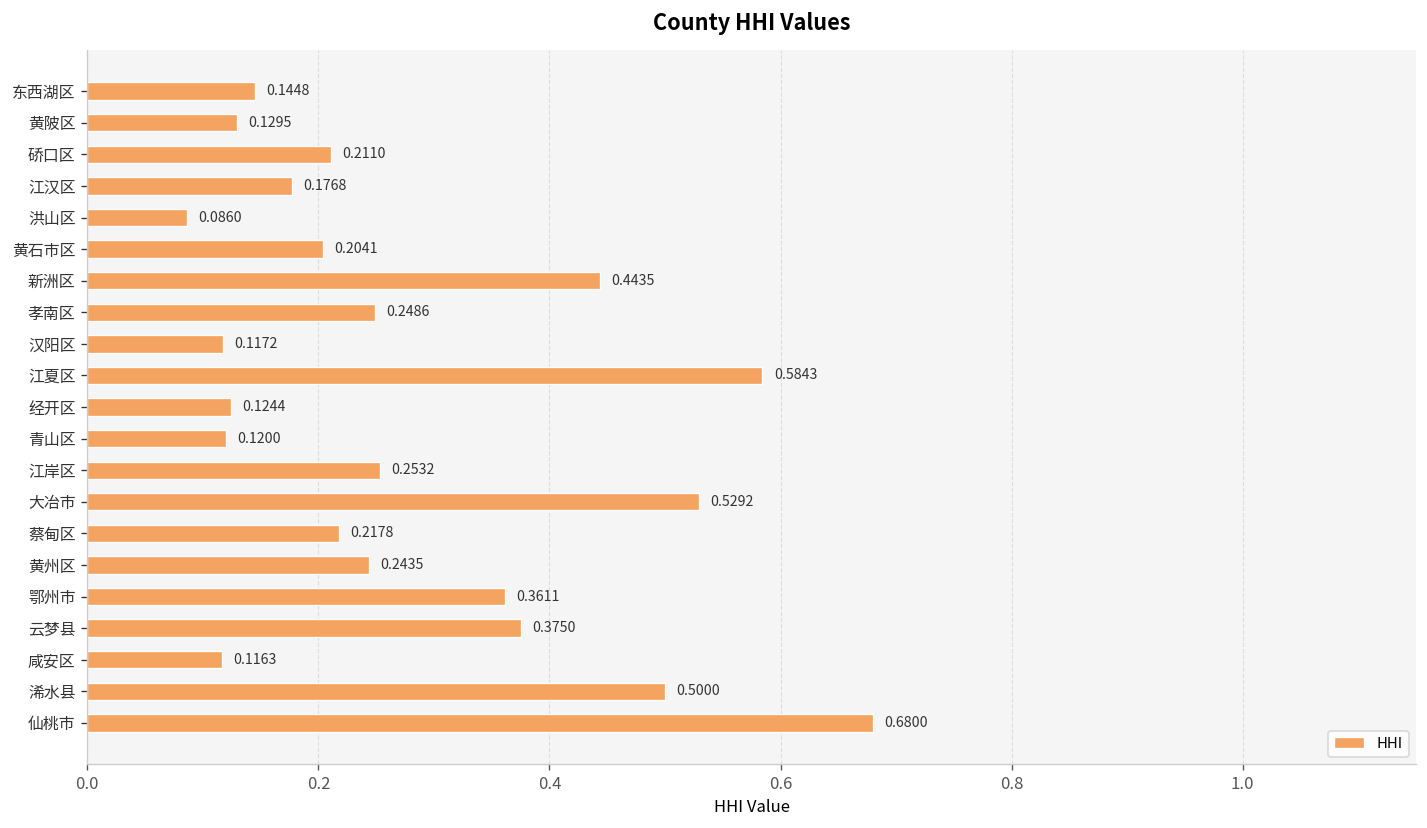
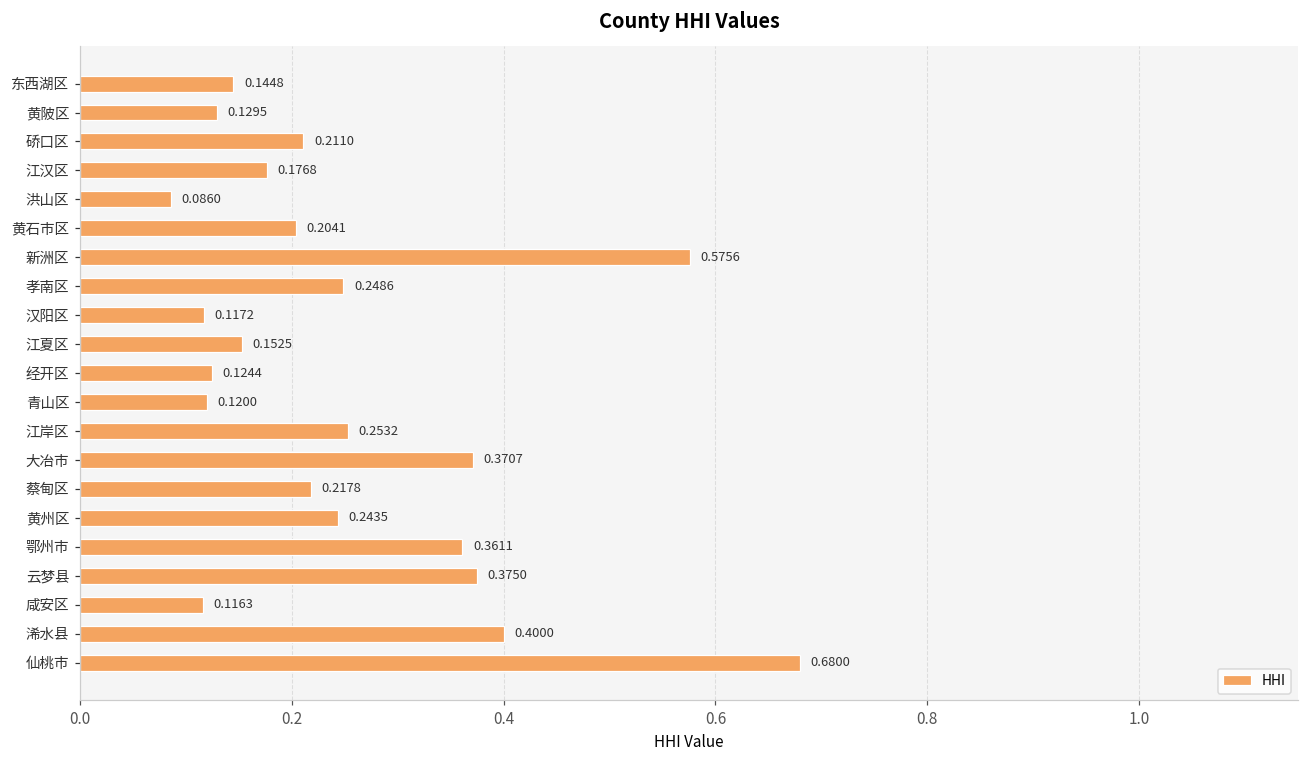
新洲区: 0.4435 -> 0.5756
江夏区: 0.5843 -> 0.1525
大冶市: 0.5292 -> 0.3707
浠水县: 0.5000 -> 0.4000
